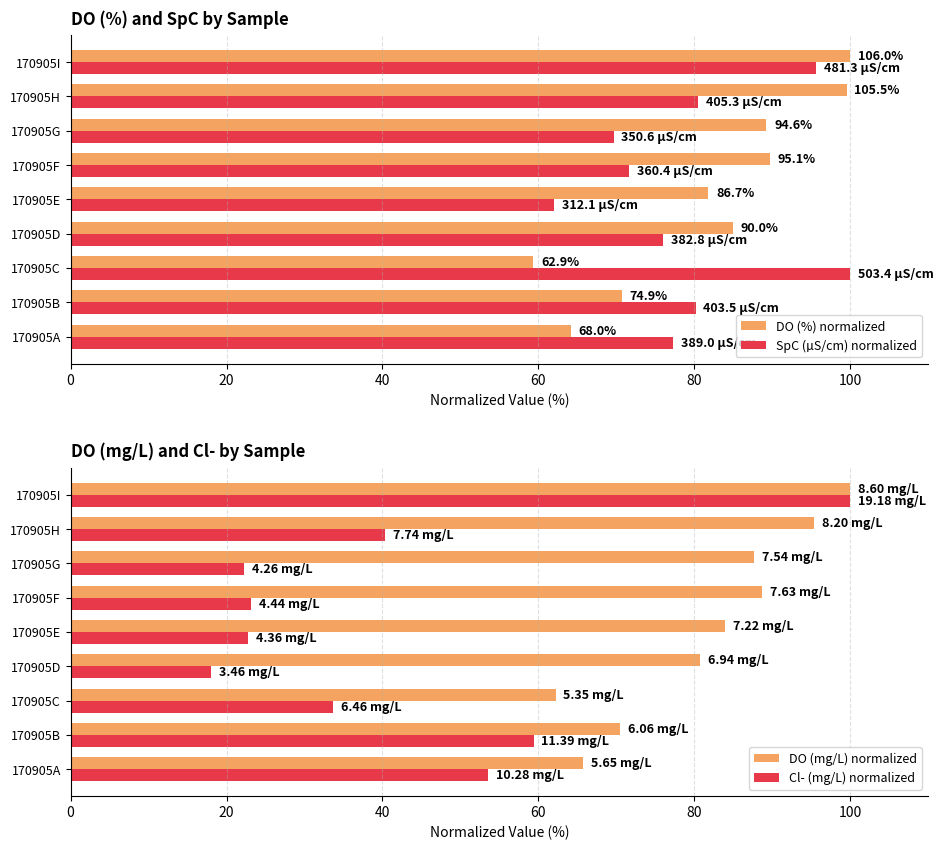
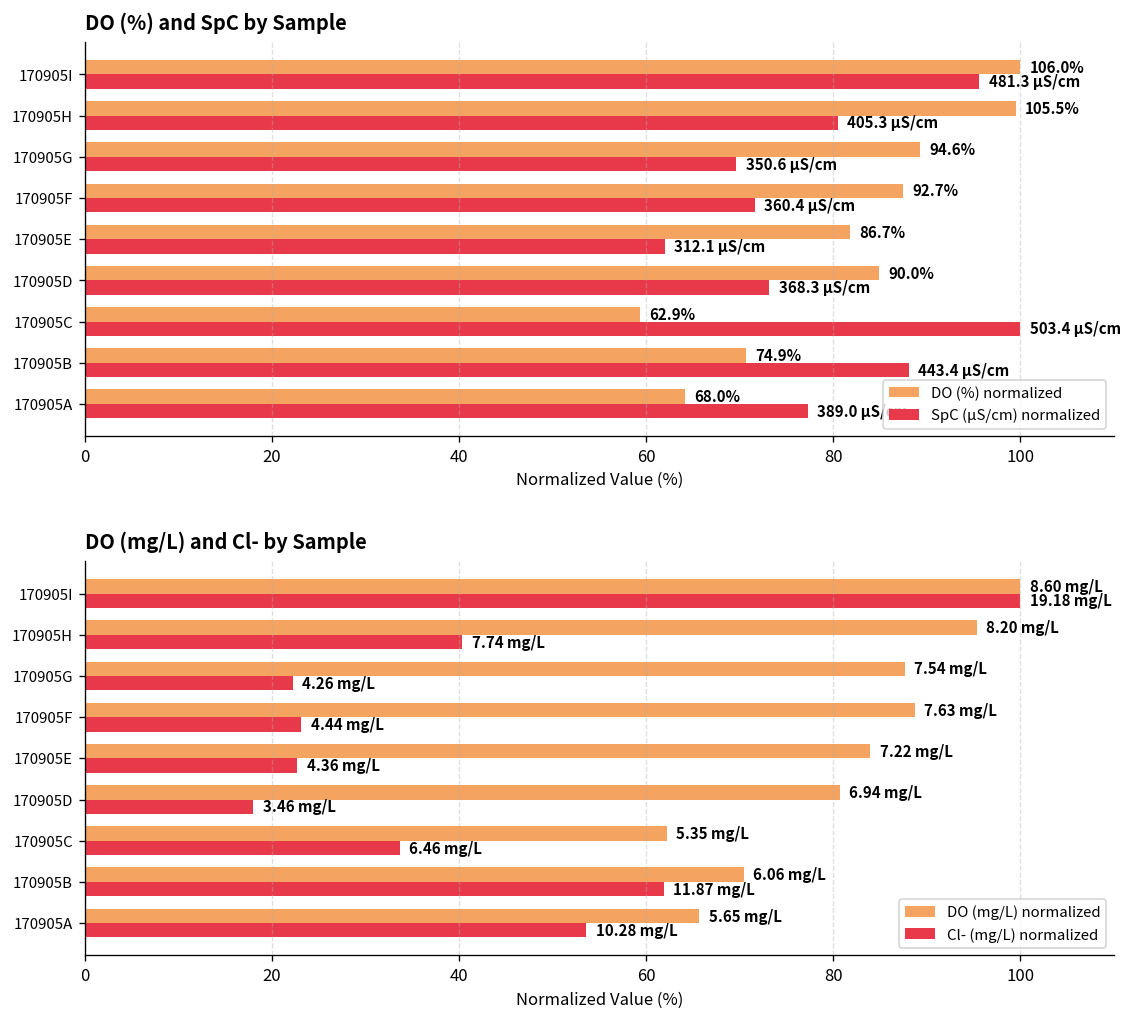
DO (%) and SpC by Sample, DO (%) normalized, 170905F: 95.1% -> 92.7%
DO (%) and SpC by Sample, SpC (µS/cm) normalized, 170905D: 382.8 -> 368.3
DO (%) and SpC by Sample, SpC (µS/cm) normalized, 170905B: 403.5 -> 443.4
DO (mg/L) and Cl- by Sample, Cl- (mg/L) normalized, 170905B: 11.39 -> 11.87
